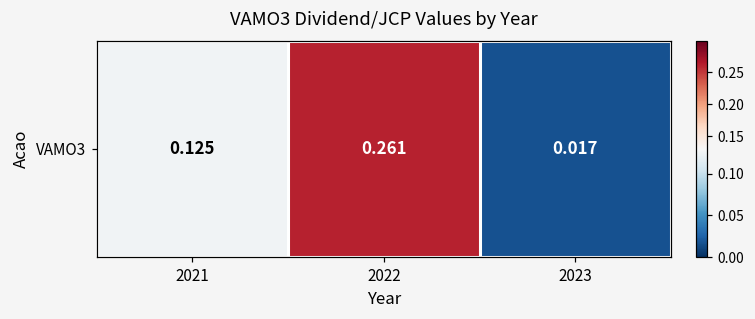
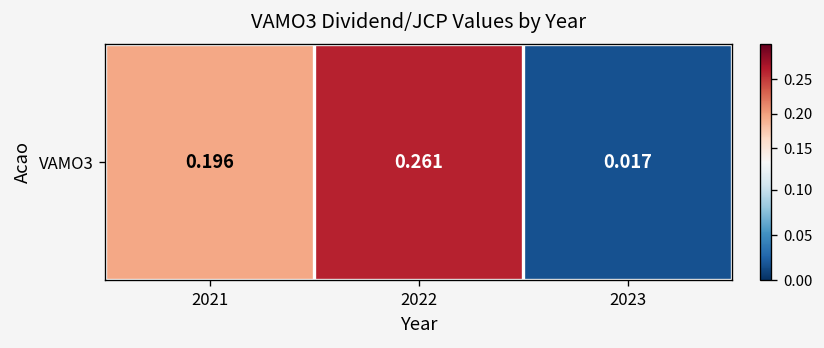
VAMO3, 2021: 0.125 -> 0.196
